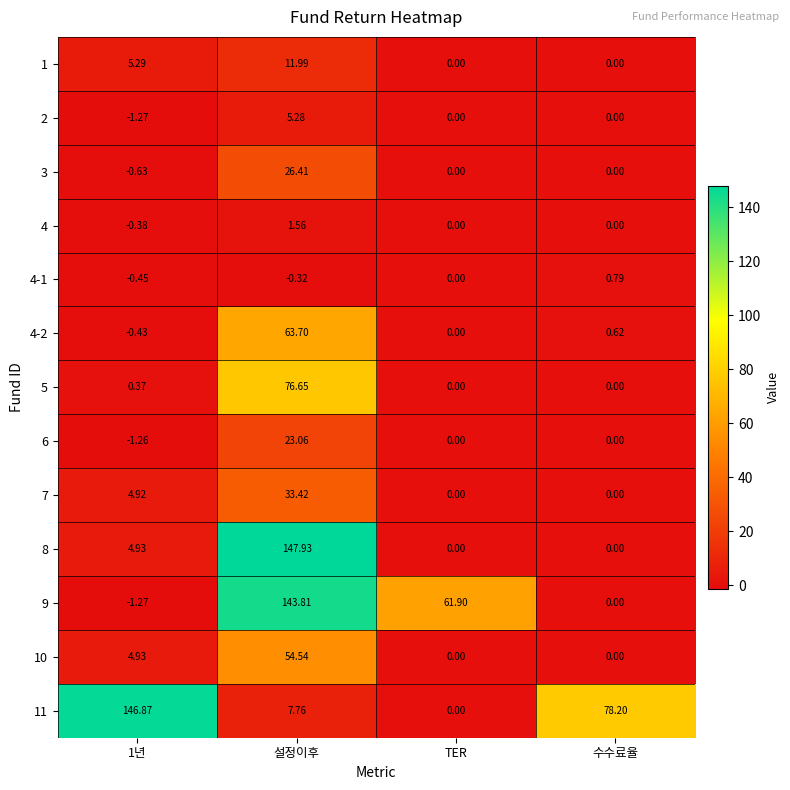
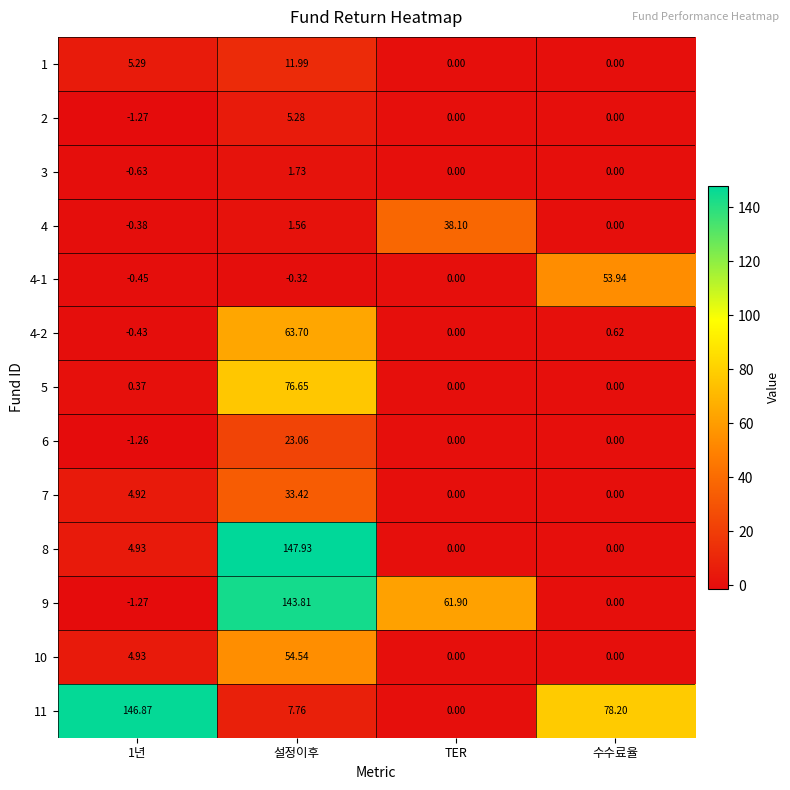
3, 설정이후: 26.41 -> 1.73
4, TER: 0.00 -> 38.10
4-1, 수수료율: 0.79 -> 53.94
